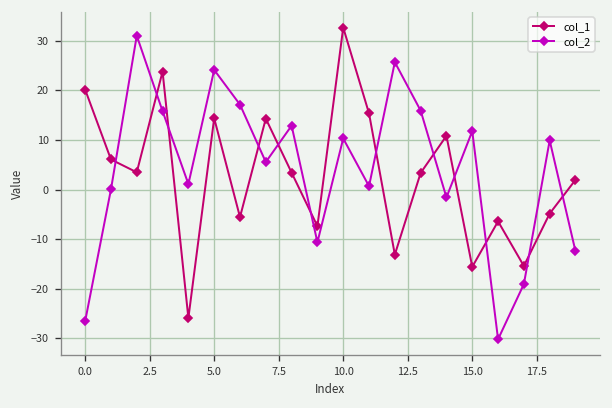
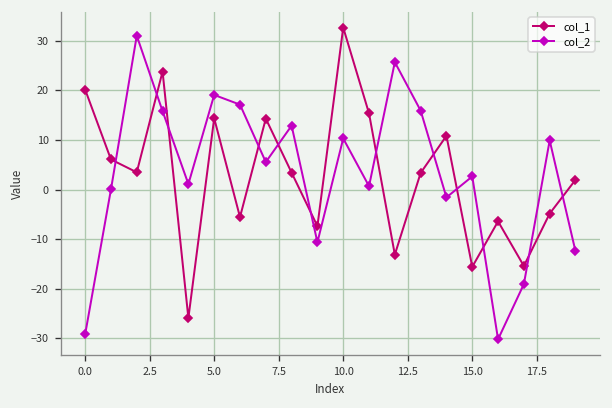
col_2, 0.0: -27 -> -29
col_2, 5.0: 24 -> 19
col_2, 15.0: 12 -> 3
